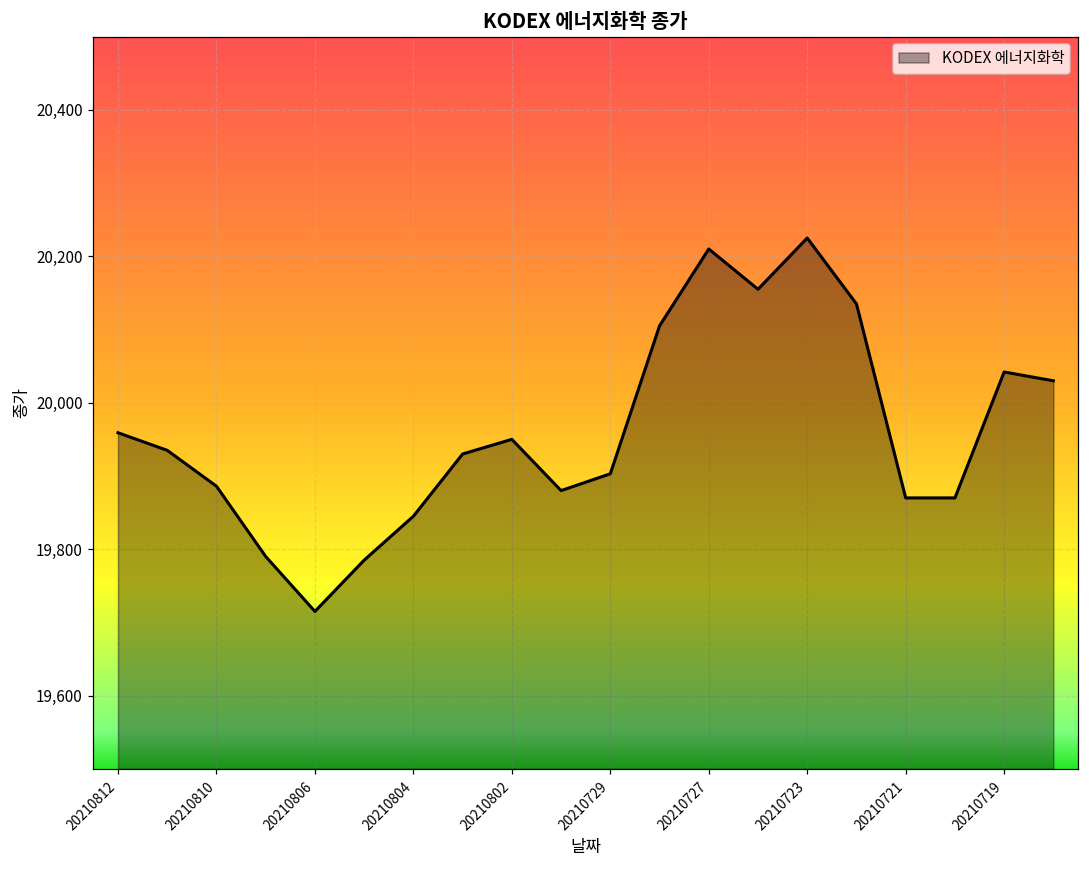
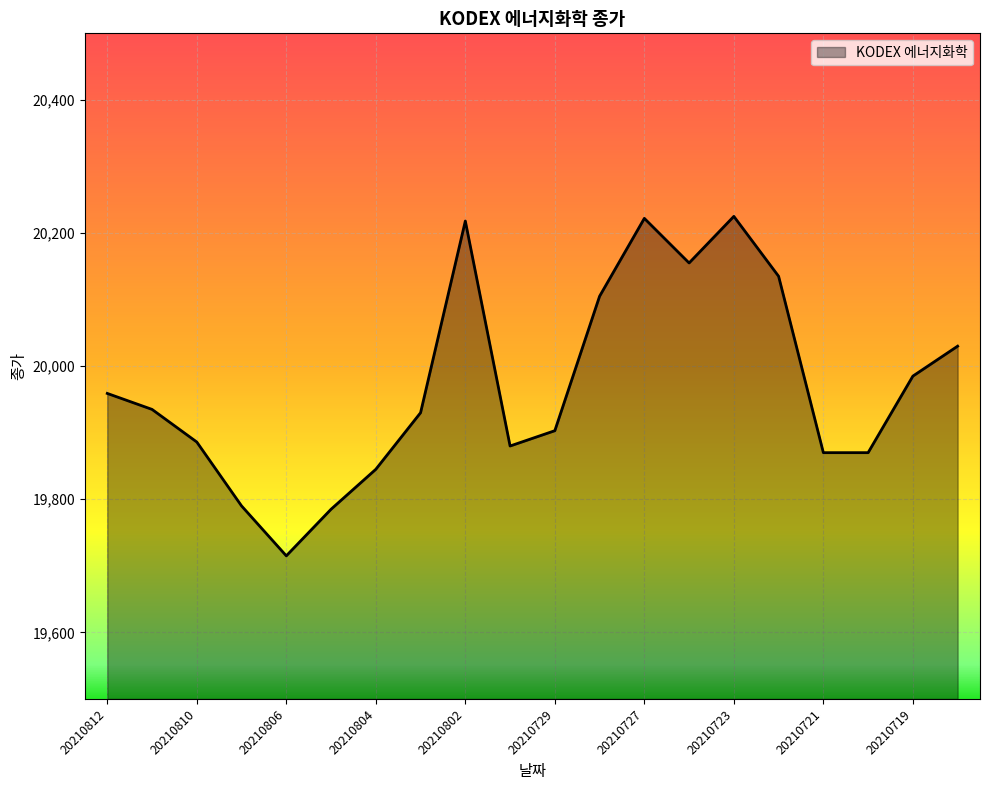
20210802: 19,950 -> 20,220
20210727: 20,210 -> 20,220
20210719: 20,040 -> 19,990
